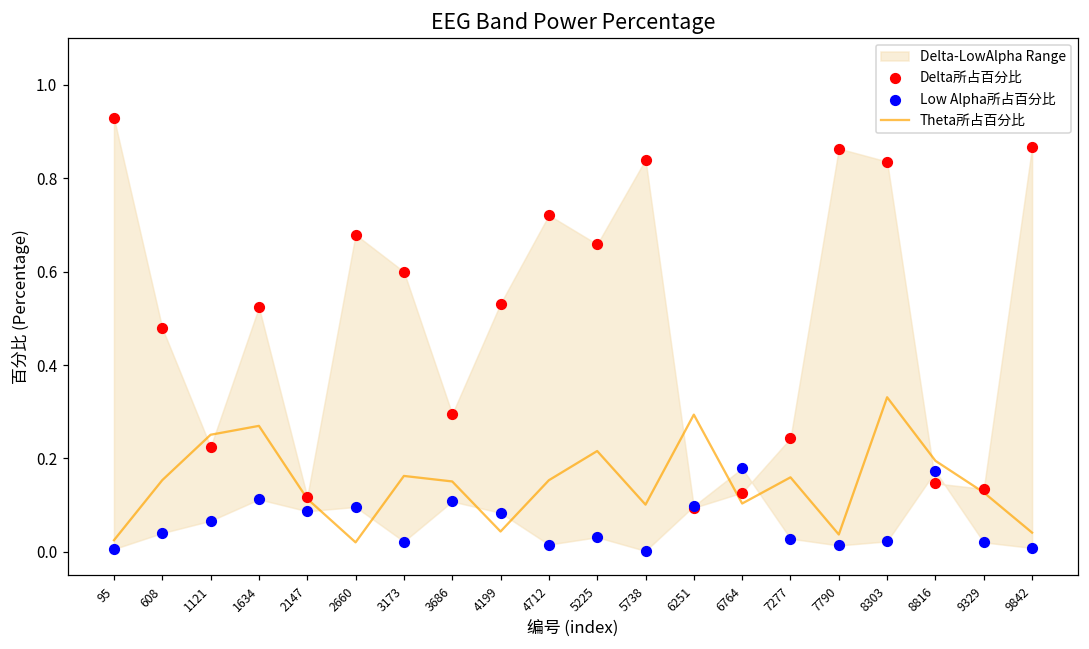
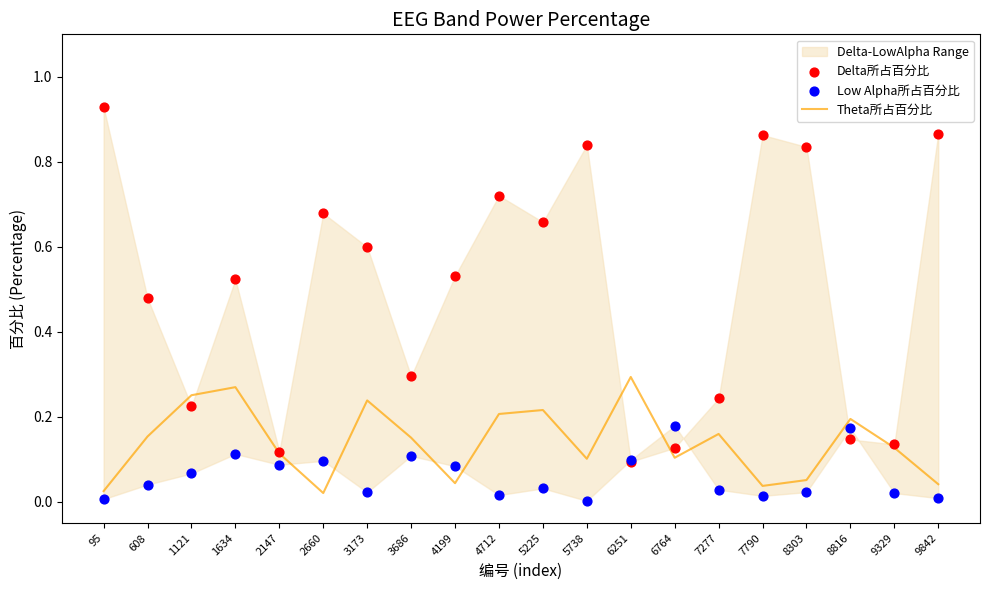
Theta所占百分比, 3173: 0.16 -> 0.24
Theta所占百分比, 4712: 0.15 -> 0.21
Theta所占百分比, 8303: 0.33 -> 0.05
